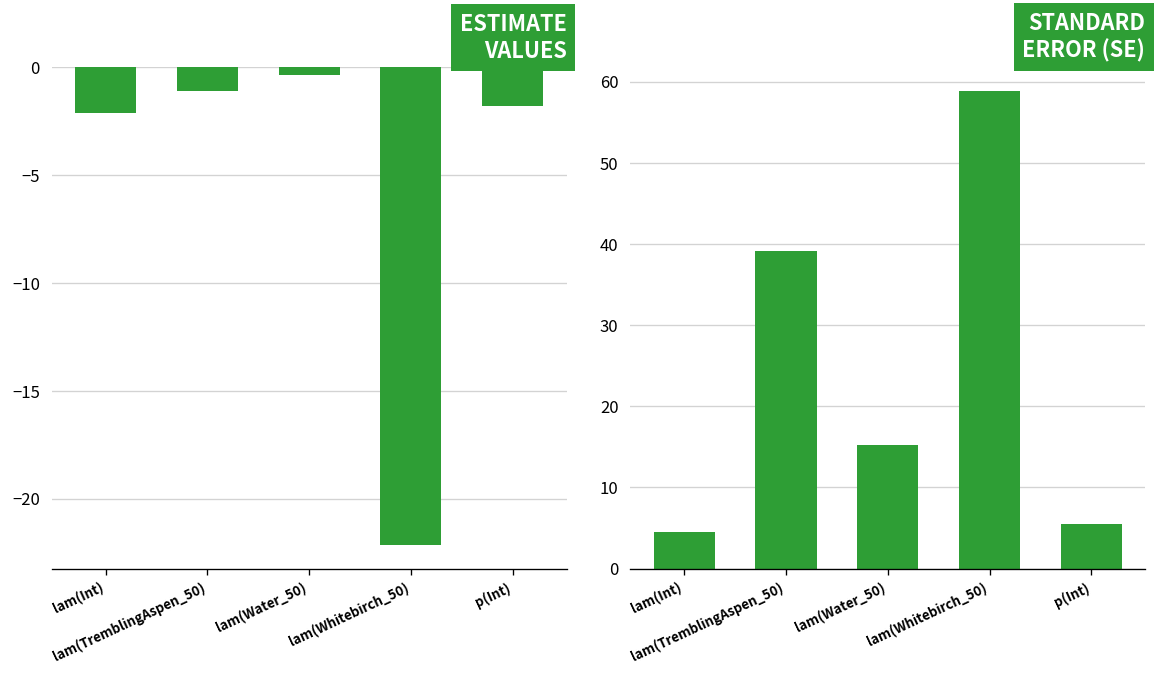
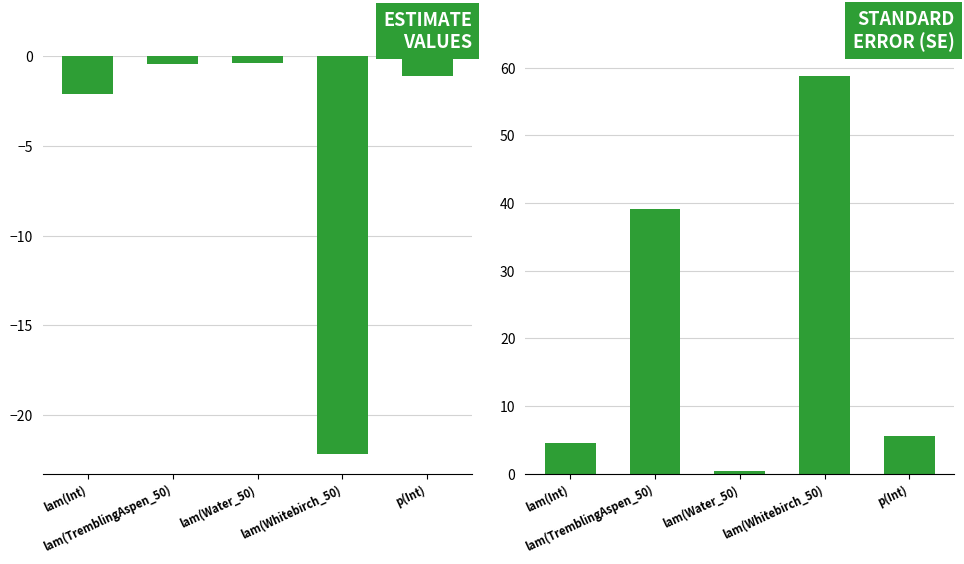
ESTIMATE VALUES, lam(TremblingAspen_50): -1.1 -> -0.5
ESTIMATE VALUES, p(Int): -1.8 -> -1.1
STANDARD ERROR (SE), lam(Water_50): 15 -> 0
